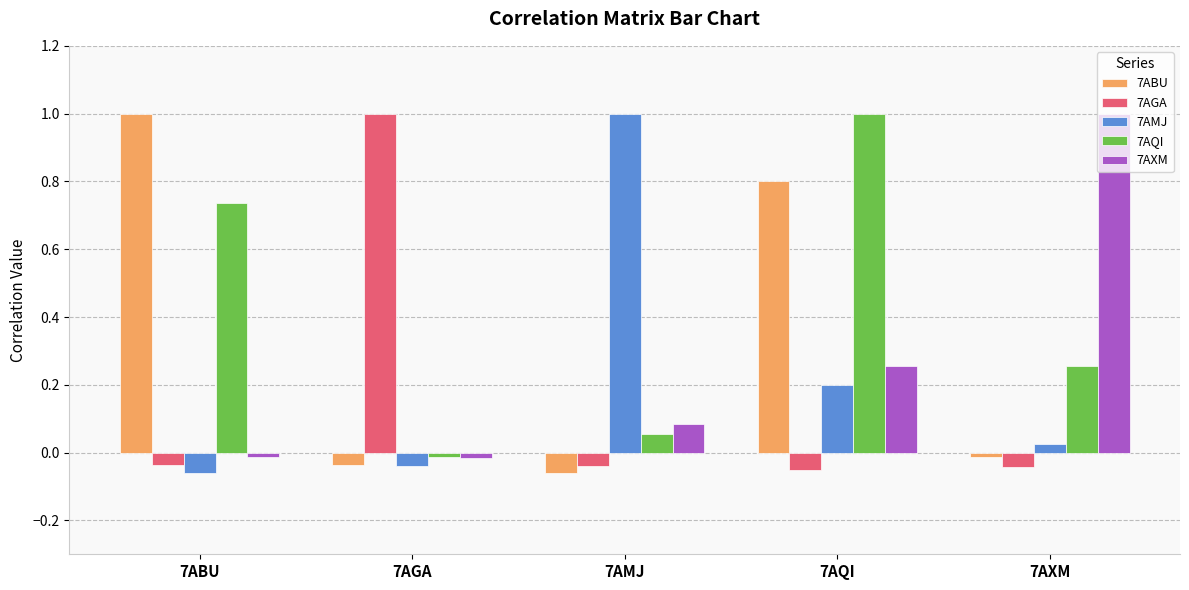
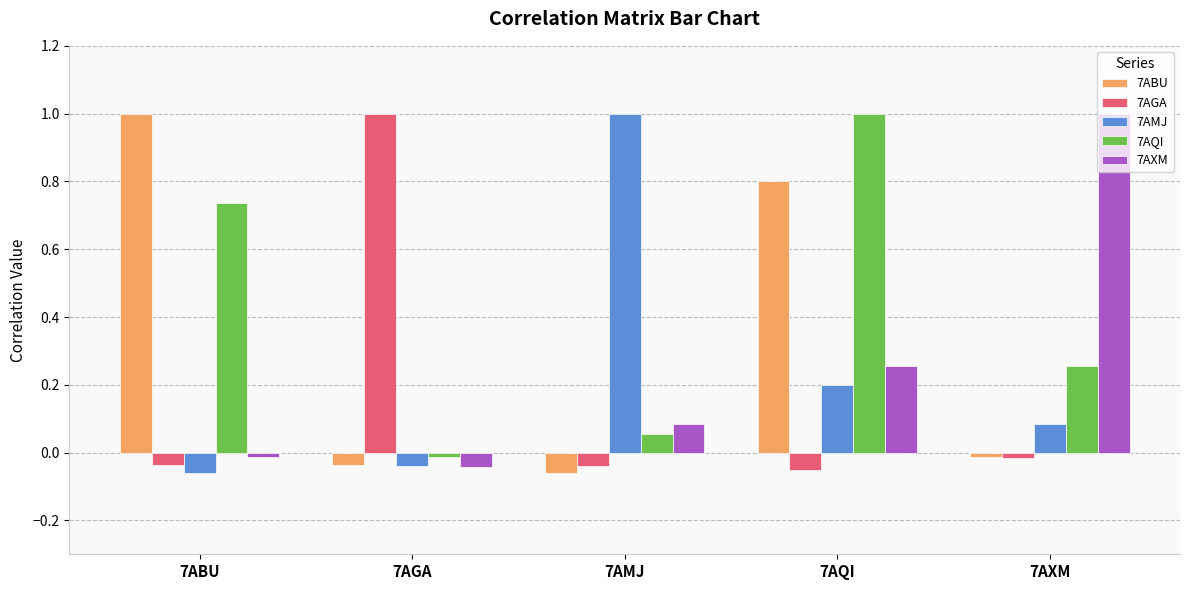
7AXM, 7AGA: -0.02 -> -0.04
7AGA, 7AXM: -0.04 -> -0.02
7AMJ, 7AXM: 0.03 -> 0.08
